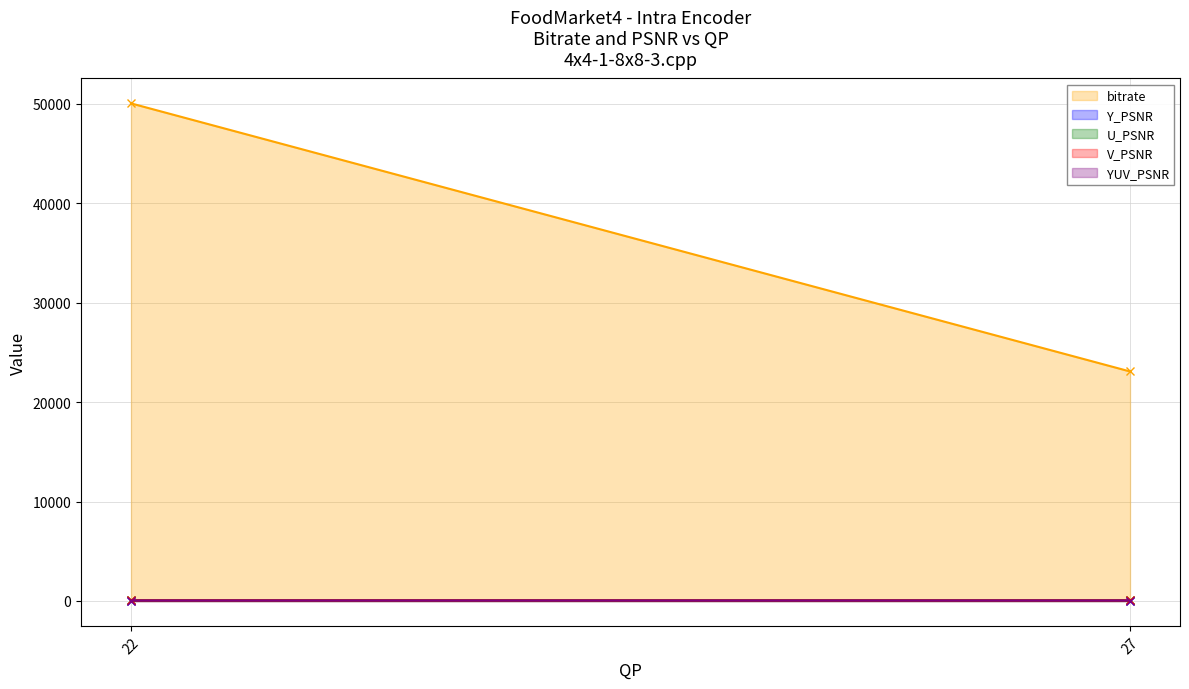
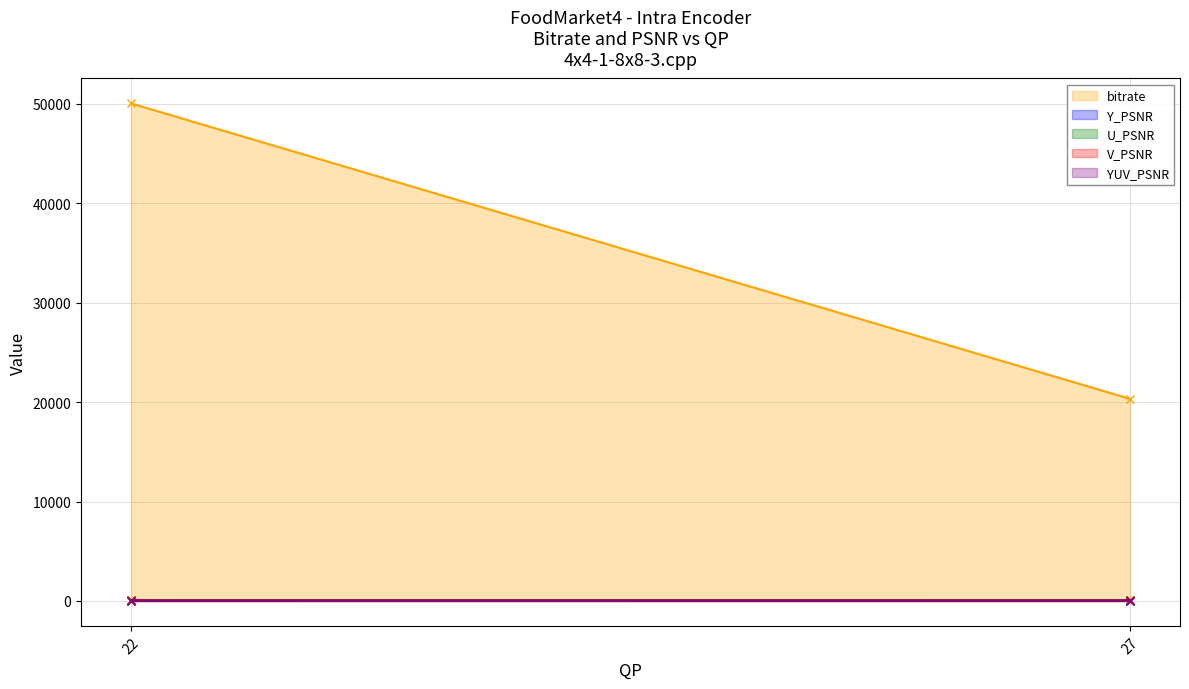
bitrate, 27: 23000 -> 20000
